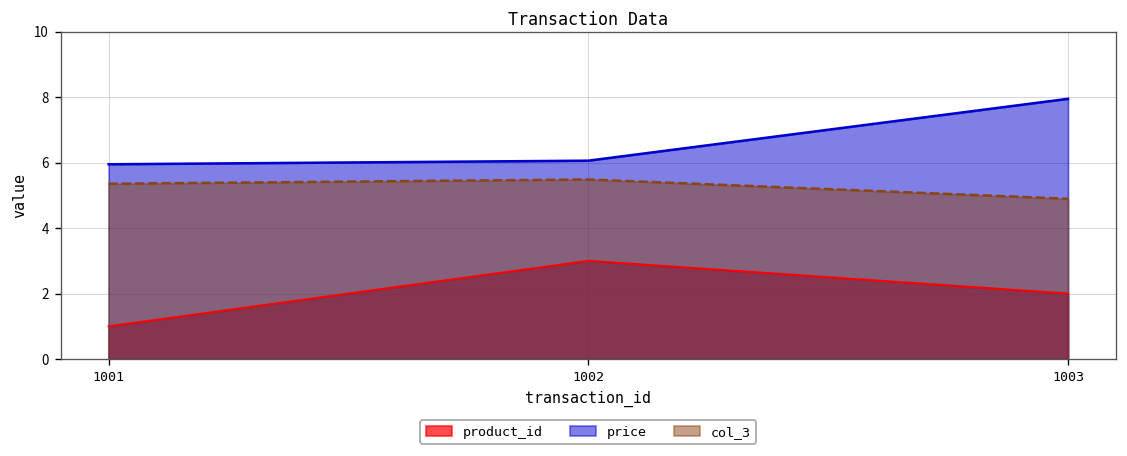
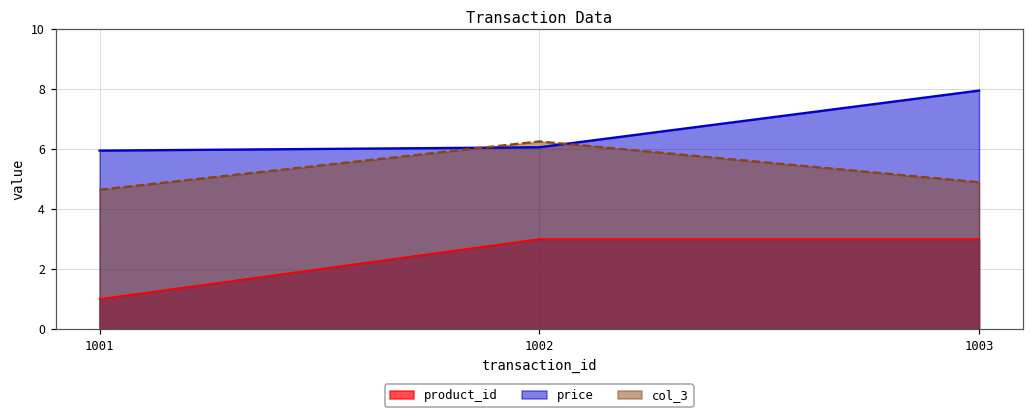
col_3, 1001: 5.4 -> 4.6
col_3, 1002: 5.5 -> 6.3
product_id, 1003: 2 -> 3
